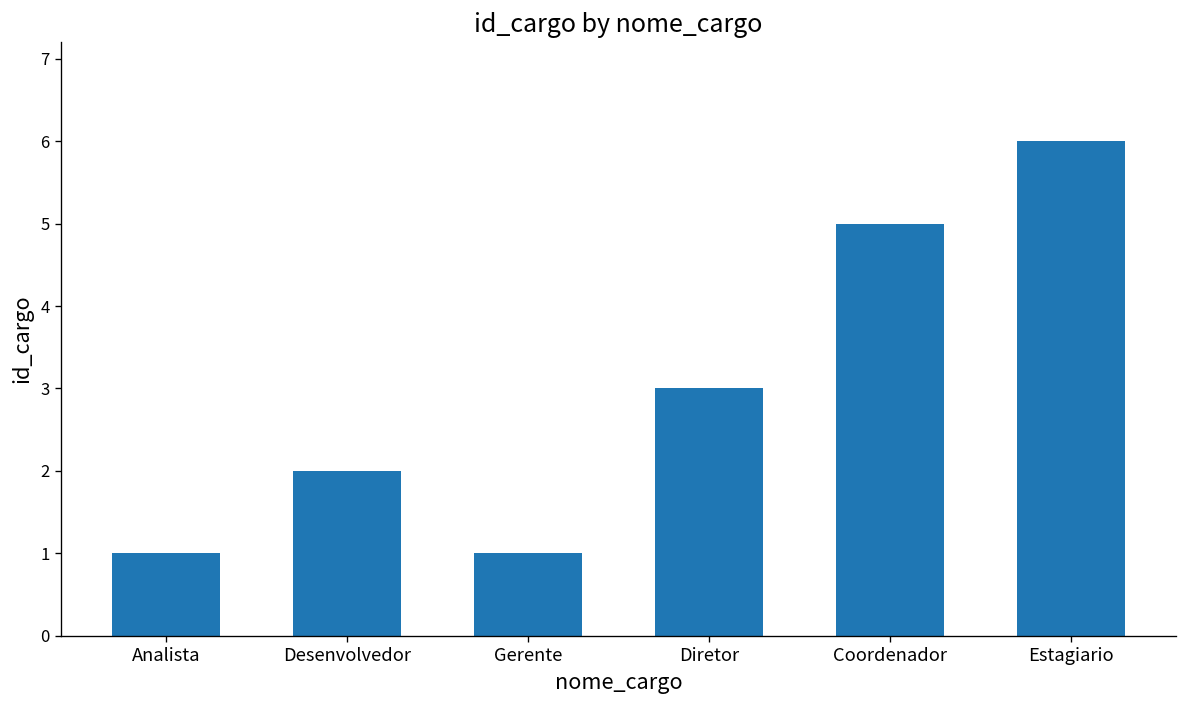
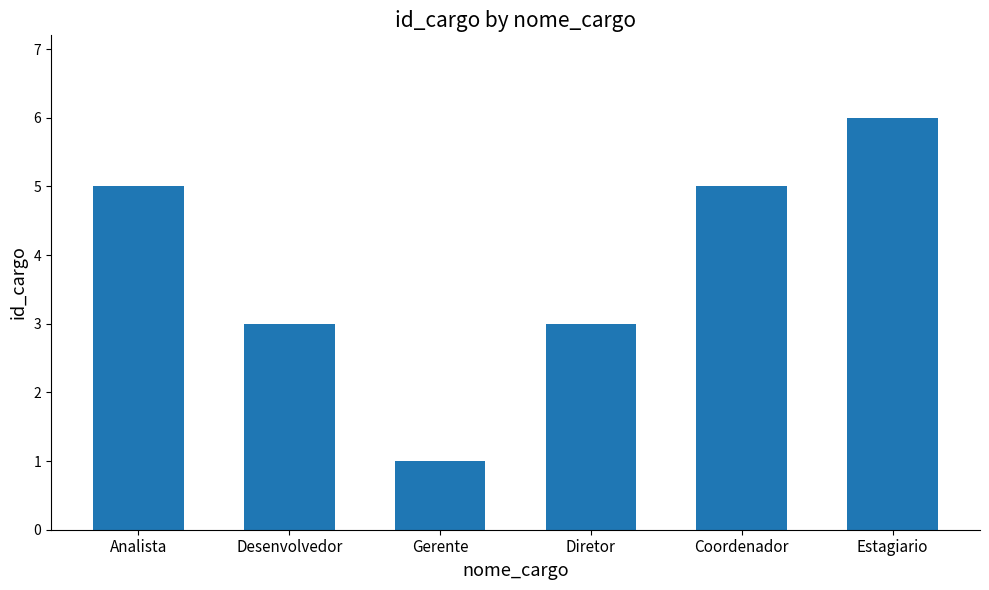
Analista: 1 -> 5
Desenvolvedor: 2 -> 3
